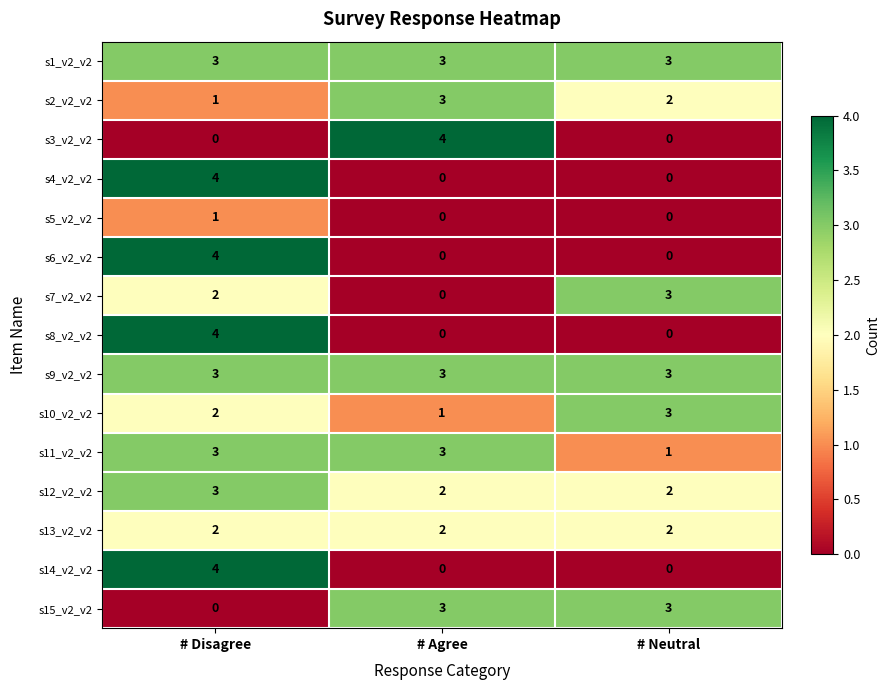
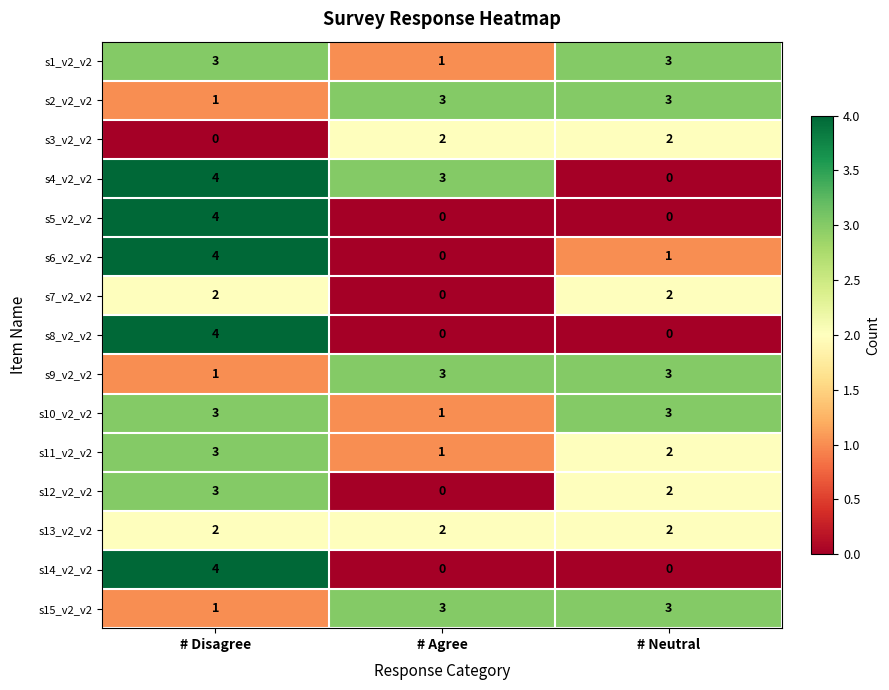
s1_v2_v2, # Agree: 3 -> 1
s2_v2_v2, # Neutral: 2 -> 3
s3_v2_v2, # Agree: 4 -> 2
s3_v2_v2, # Neutral: 0 -> 2
s4_v2_v2, # Agree: 0 -> 3
s5_v2_v2, # Disagree: 1 -> 4
s6_v2_v2, # Neutral: 0 -> 1
s7_v2_v2, # Neutral: 3 -> 2
s9_v2_v2, # Disagree: 3 -> 1
s10_v2_v2, # Disagree: 2 -> 3
s11_v2_v2, # Agree: 3 -> 1
s11_v2_v2, # Neutral: 1 -> 2
s12_v2_v2, # Agree: 2 -> 0
s15_v2_v2, # Disagree: 0 -> 1
